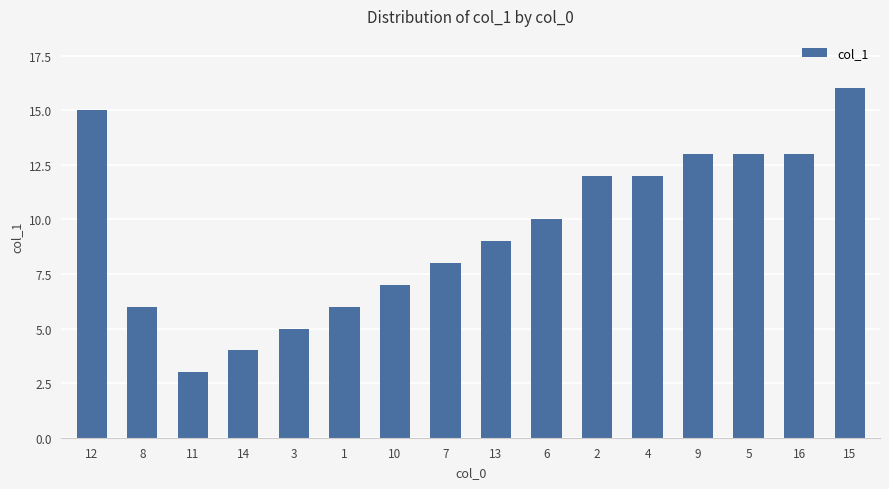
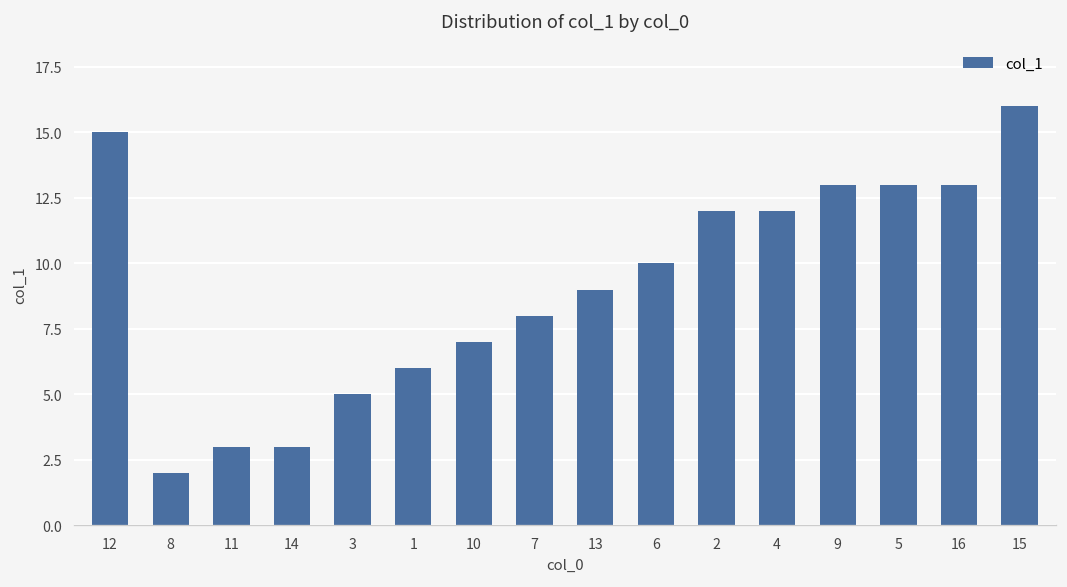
8: 6 -> 2
14: 4 -> 3
